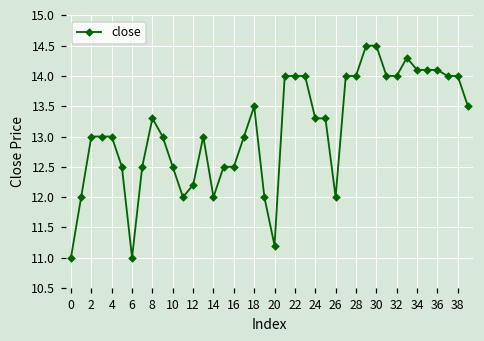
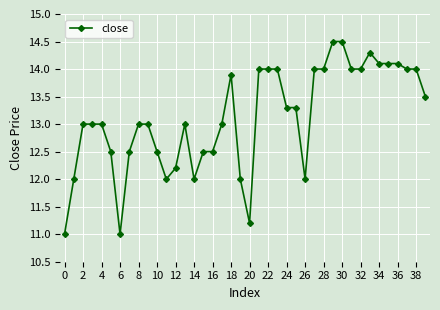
8: 13.3 -> 13.0
18: 13.5 -> 13.9
